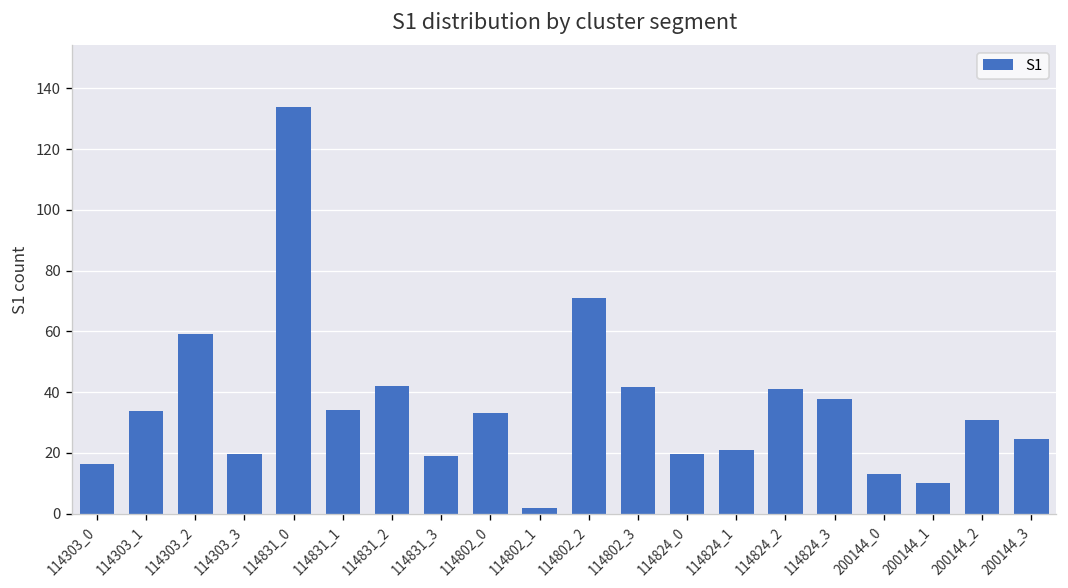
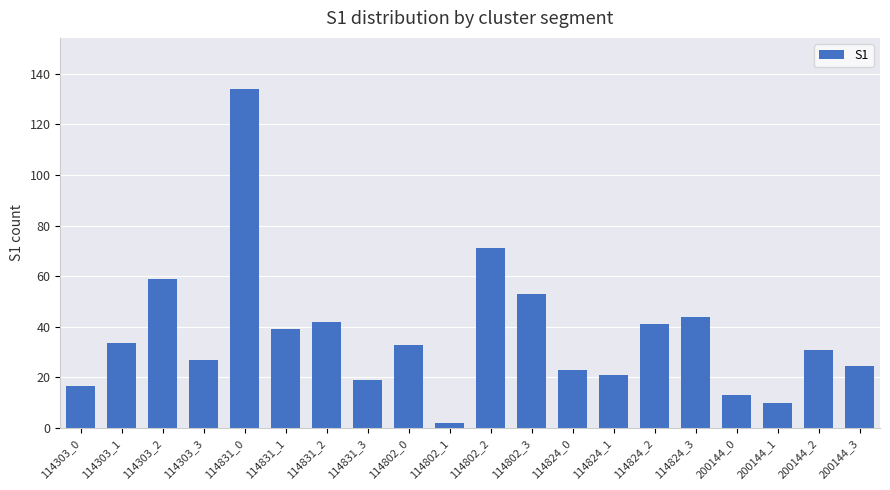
114303_3: 20 -> 27
114831_1: 34 -> 39
114802_3: 42 -> 53
114824_0: 20 -> 23
114824_3: 38 -> 44
